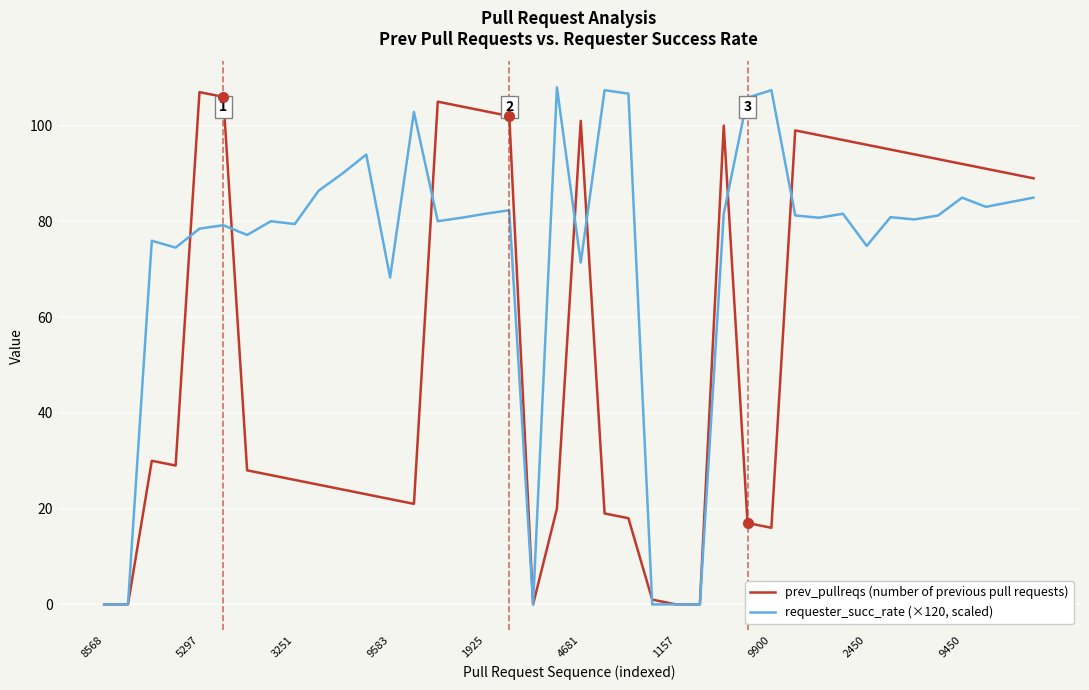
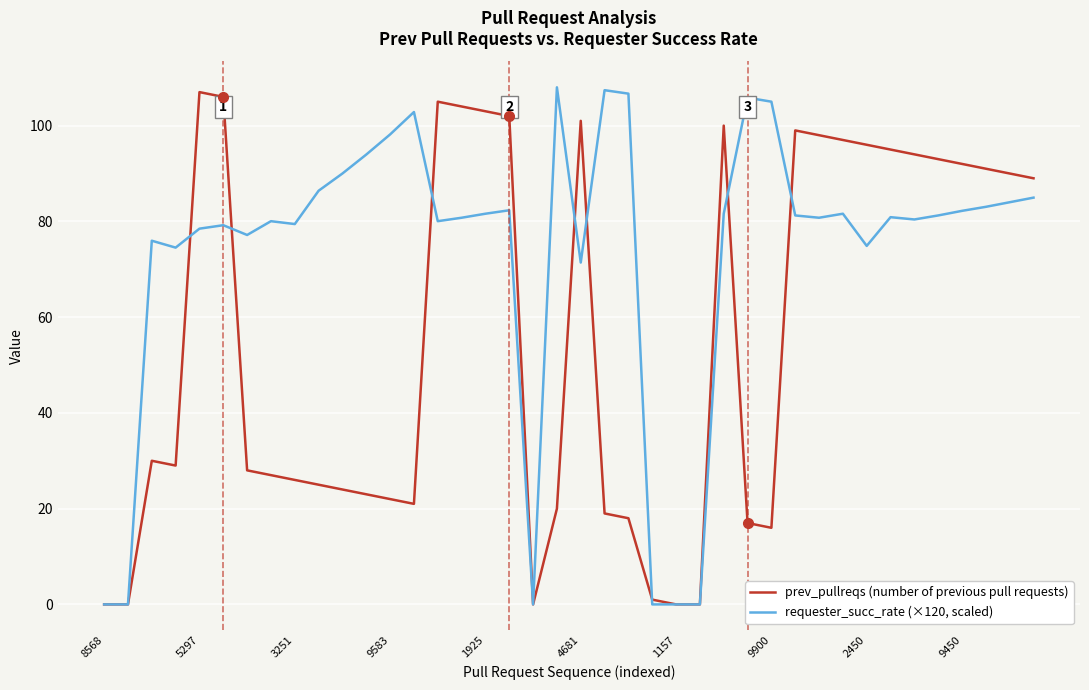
requester_succ_rate (×120, scaled), 9583: 68 -> 98
requester_succ_rate (×120, scaled), 9900: 107 -> 105
requester_succ_rate (×120, scaled), 9450: 85 -> 82
